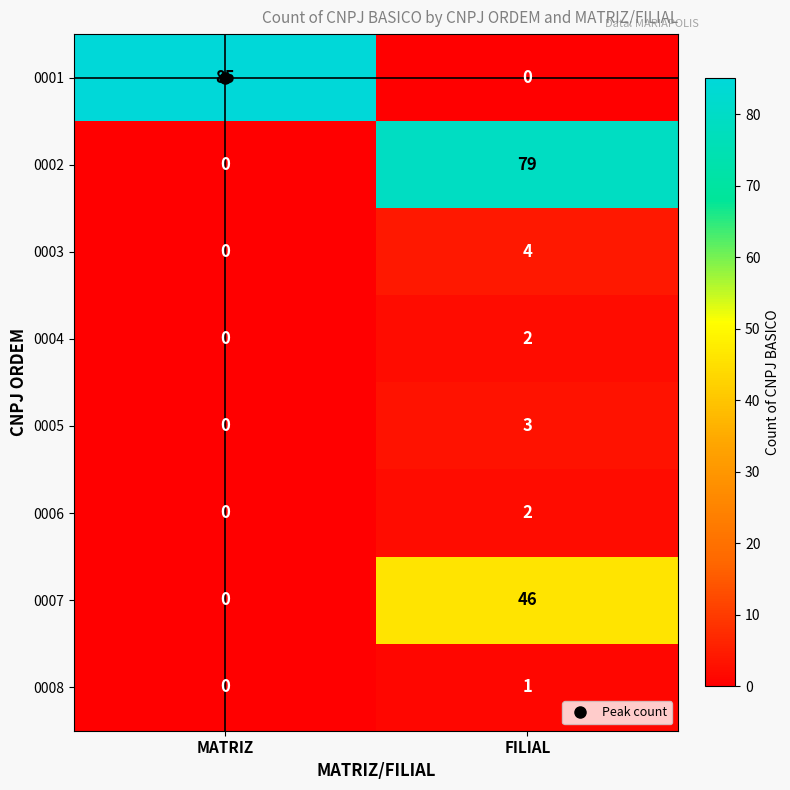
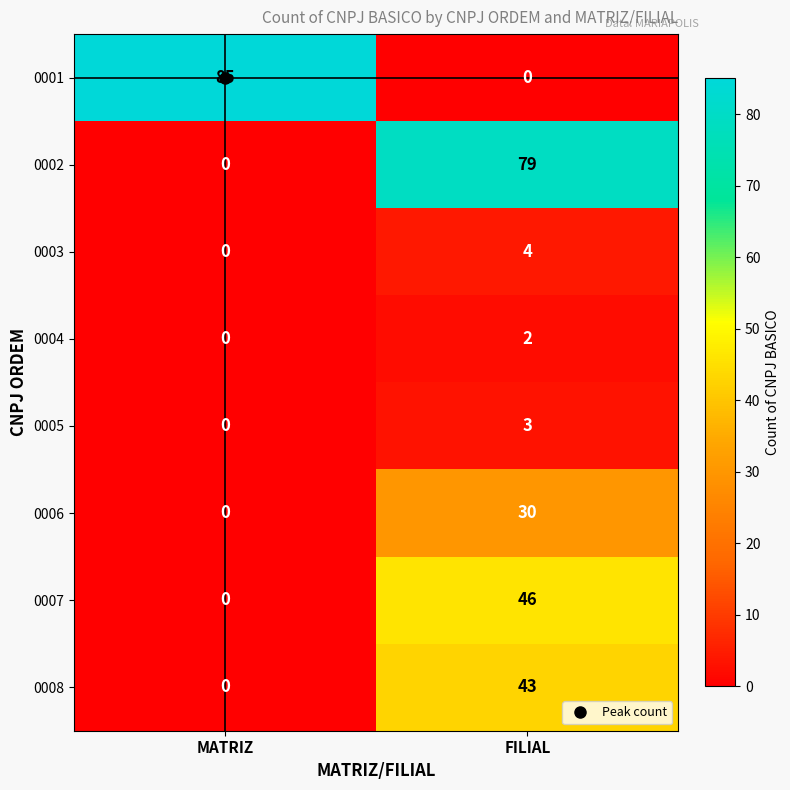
0006, FILIAL: 2 -> 30
0008, FILIAL: 1 -> 43
